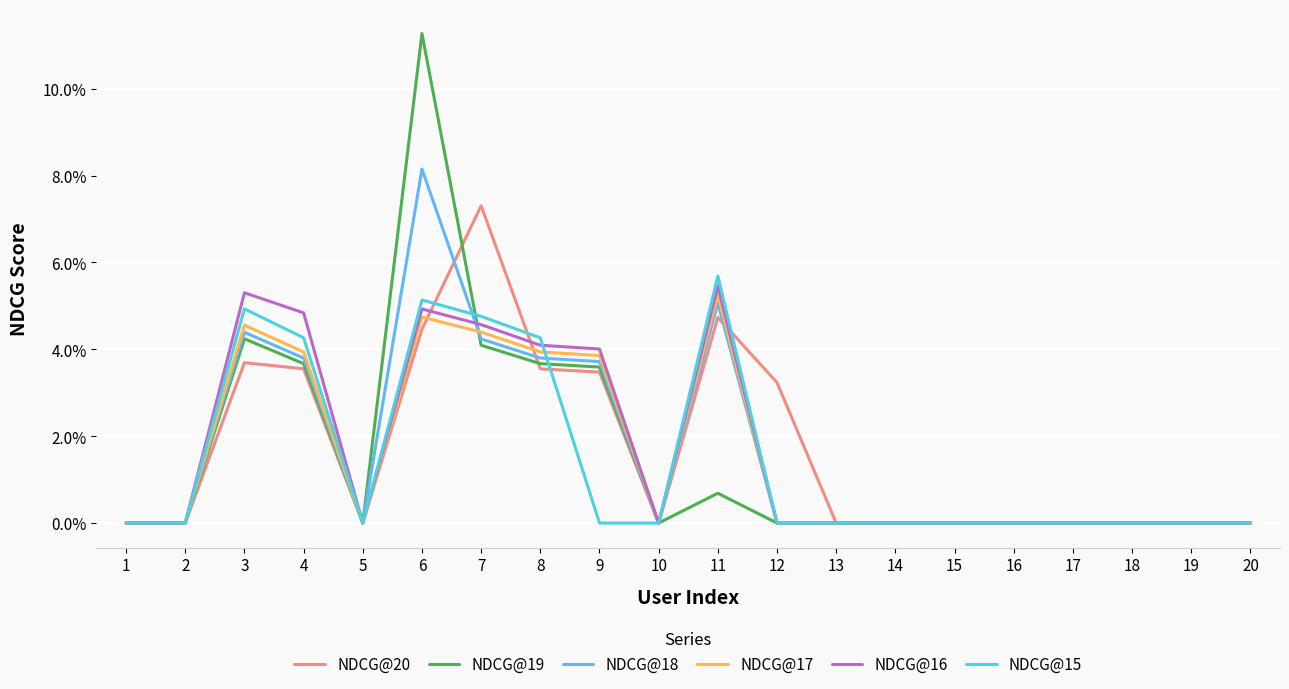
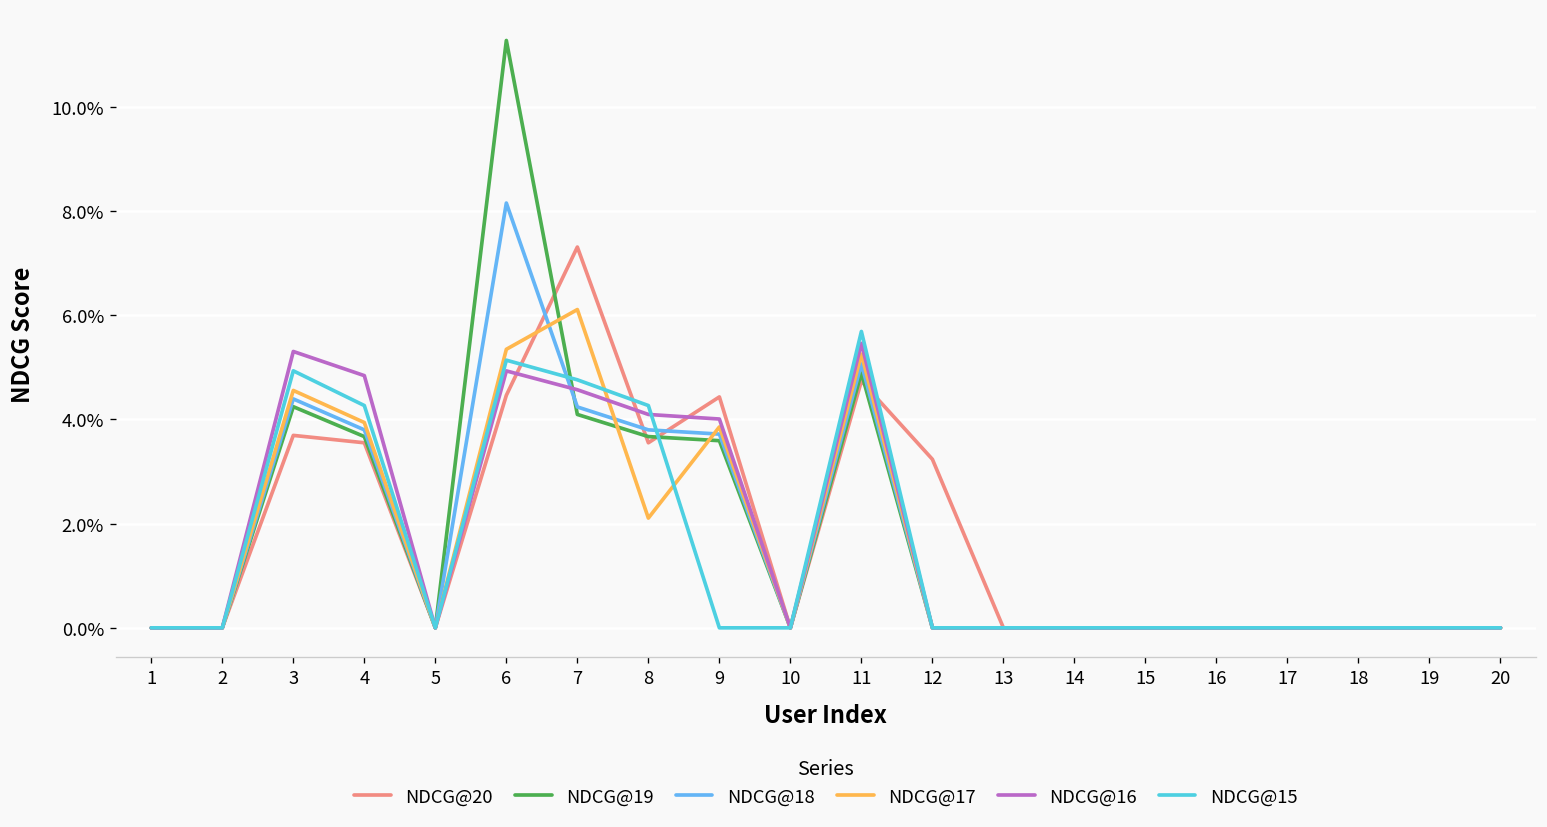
NDCG@17, 6: 4.7% -> 5.3%
NDCG@17, 7: 4.4% -> 6.1%
NDCG@17, 8: 3.9% -> 2.1%
NDCG@20, 9: 3.5% -> 4.4%
NDCG@19, 11: 0.7% -> 4.9%
